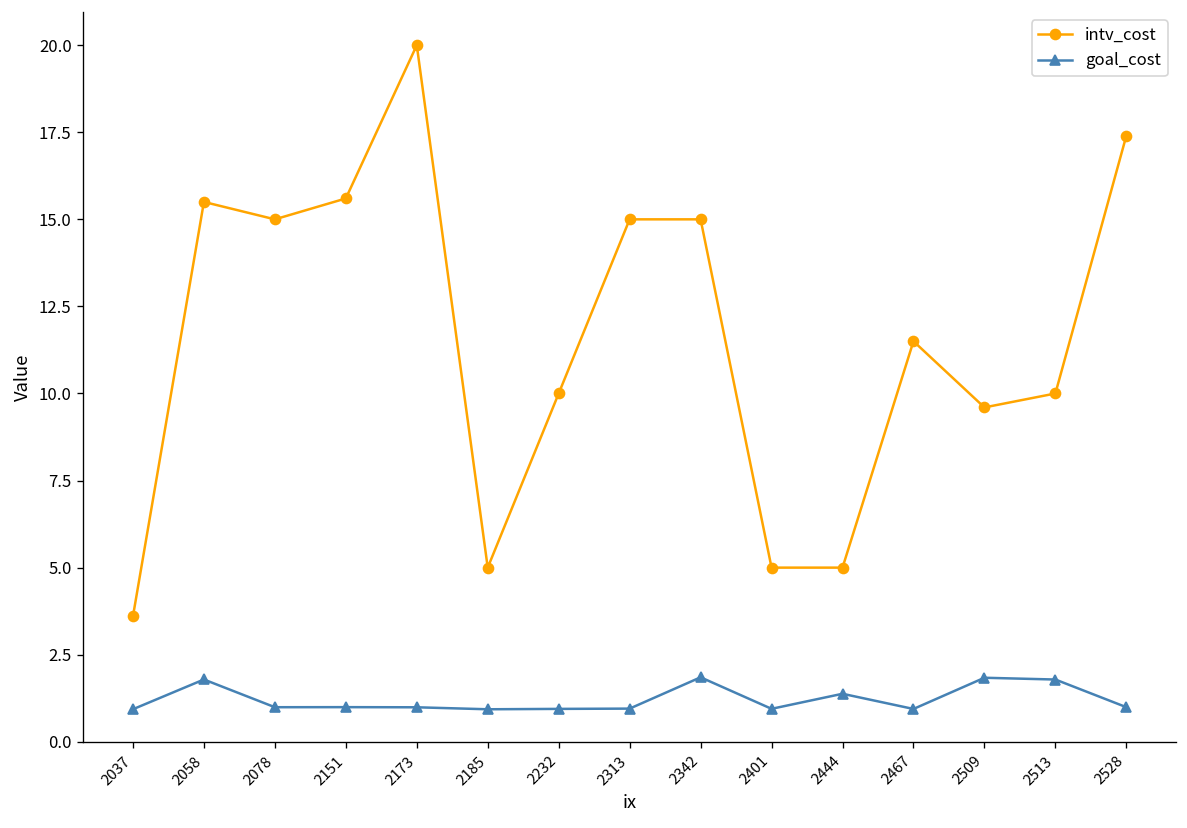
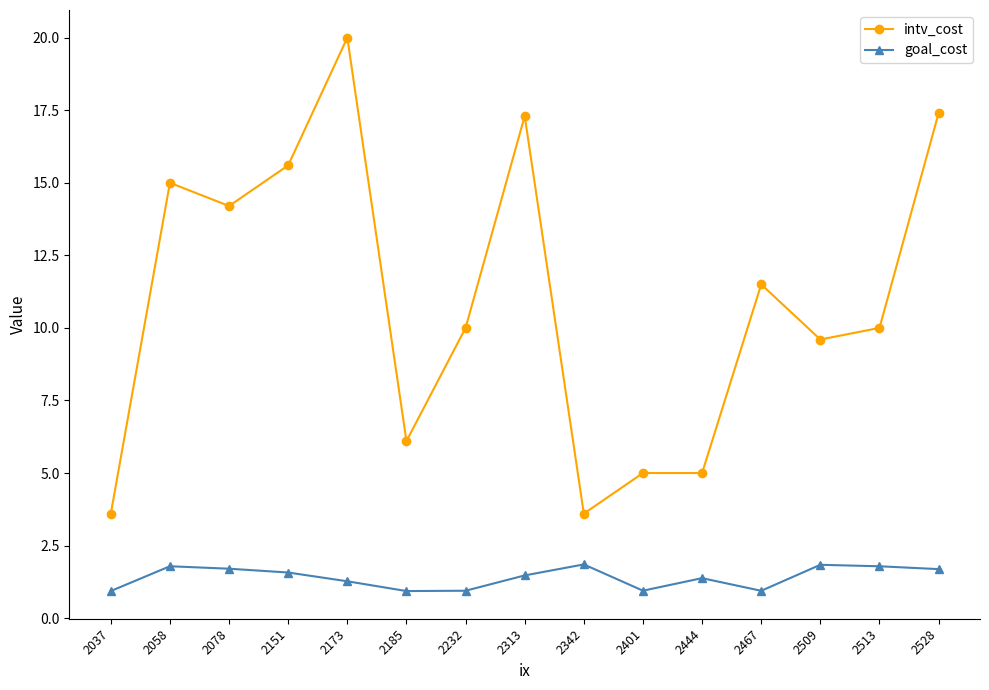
intv_cost, 2058: 15.5 -> 15.0
intv_cost, 2078: 15.0 -> 14.2
goal_cost, 2078: 1.0 -> 1.7
goal_cost, 2151: 1.0 -> 1.6
goal_cost, 2173: 1.0 -> 1.3
intv_cost, 2185: 5.0 -> 6.1
intv_cost, 2313: 15.0 -> 17.3
goal_cost, 2313: 1.0 -> 1.5
intv_cost, 2342: 15.0 -> 3.6
goal_cost, 2528: 1.0 -> 1.7
